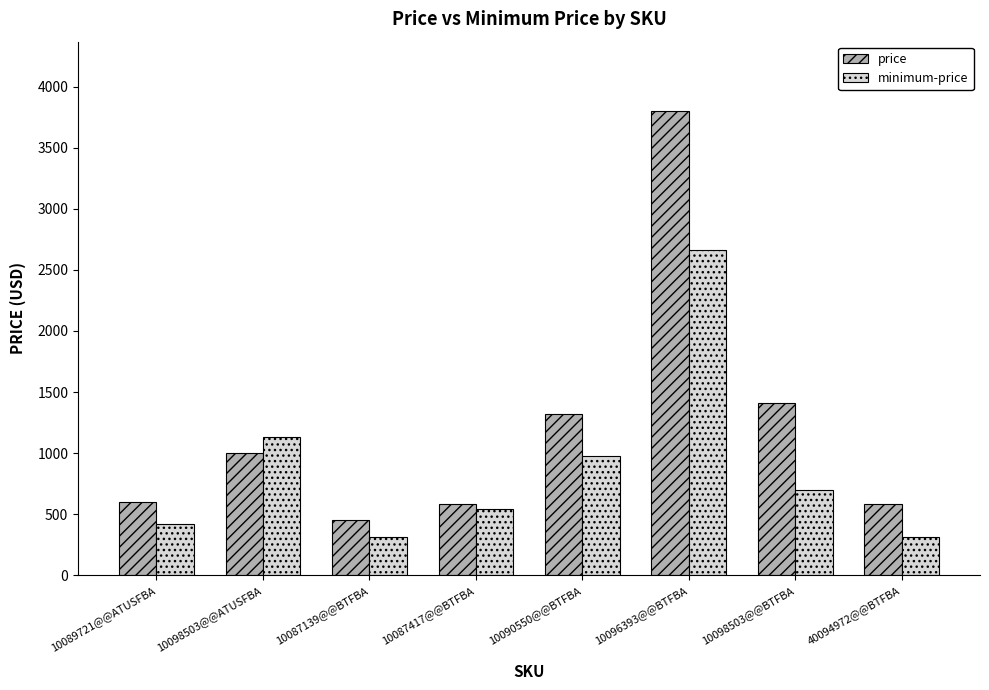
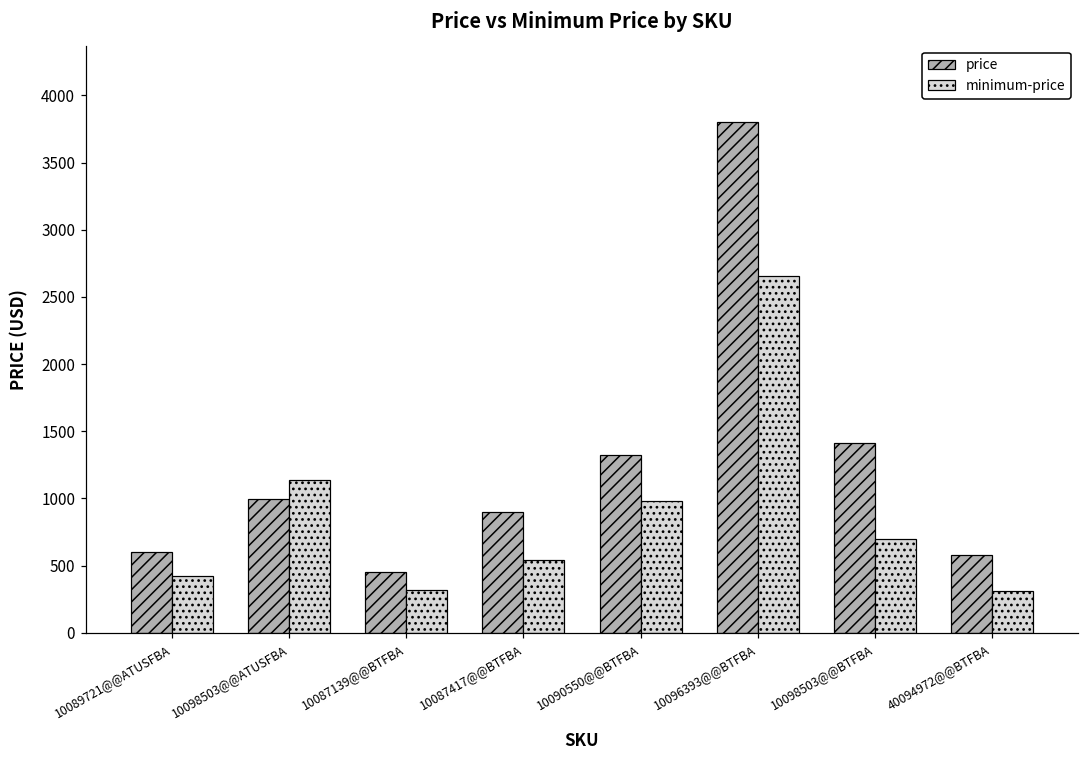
price, 10087417@@BTFBA: 580 -> 900
